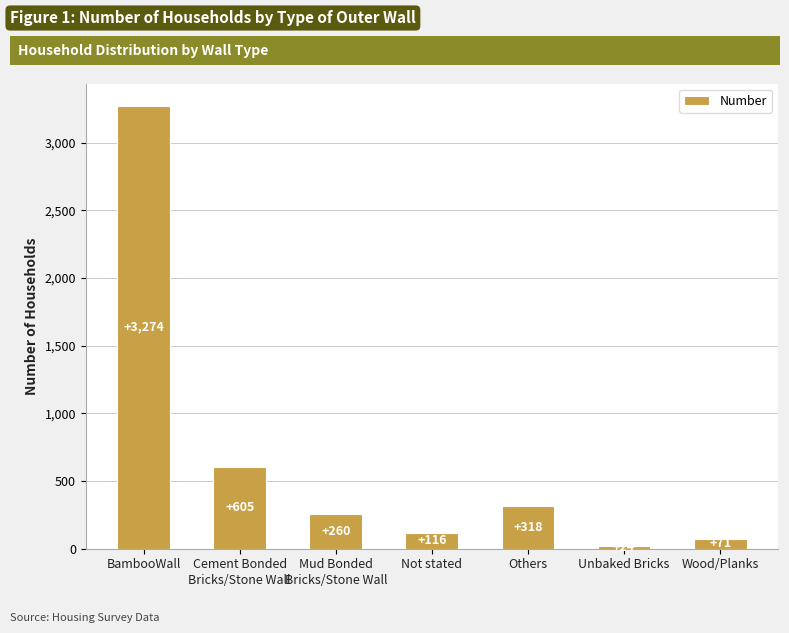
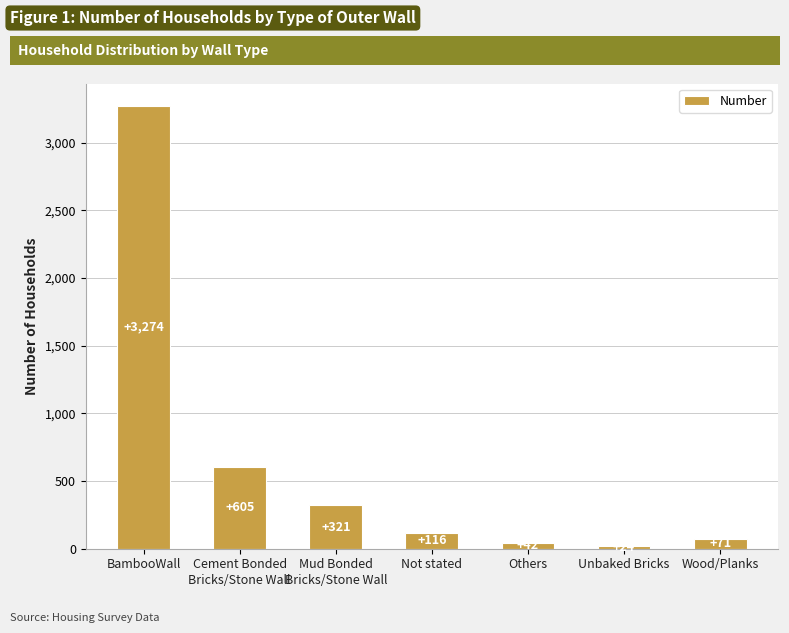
Mud Bonded Bricks/Stone Wall: +260 -> +321
Others: 320 -> 40
